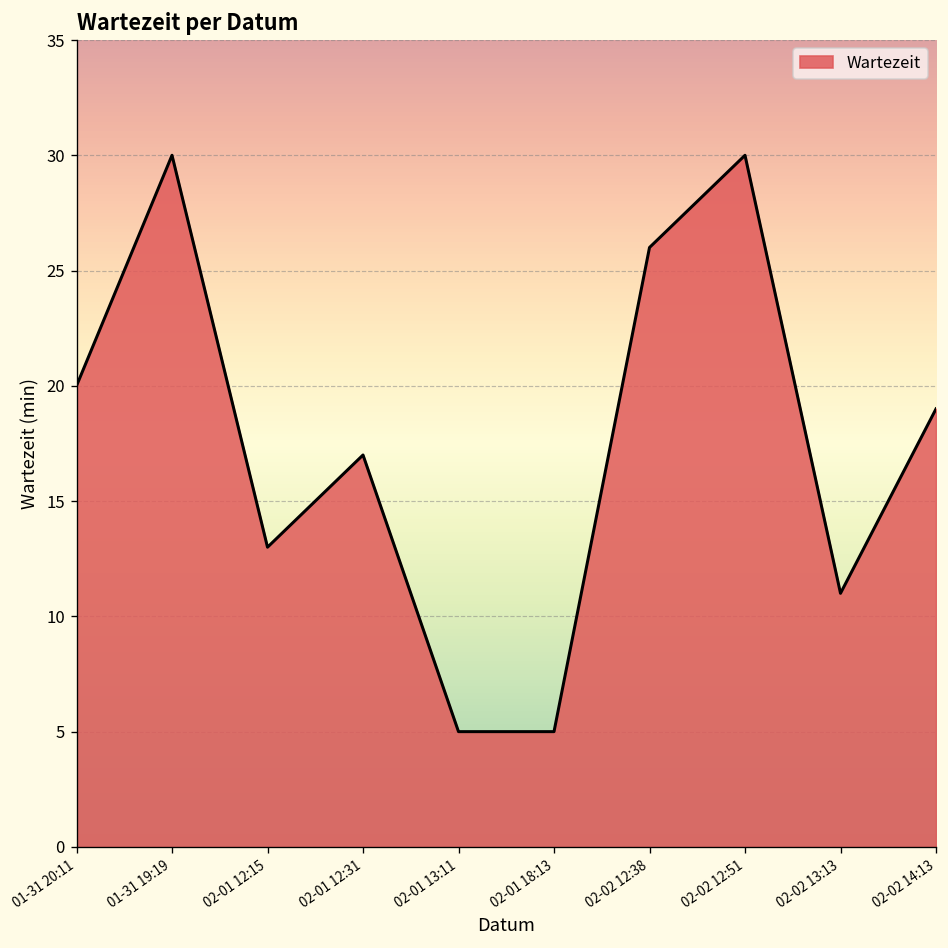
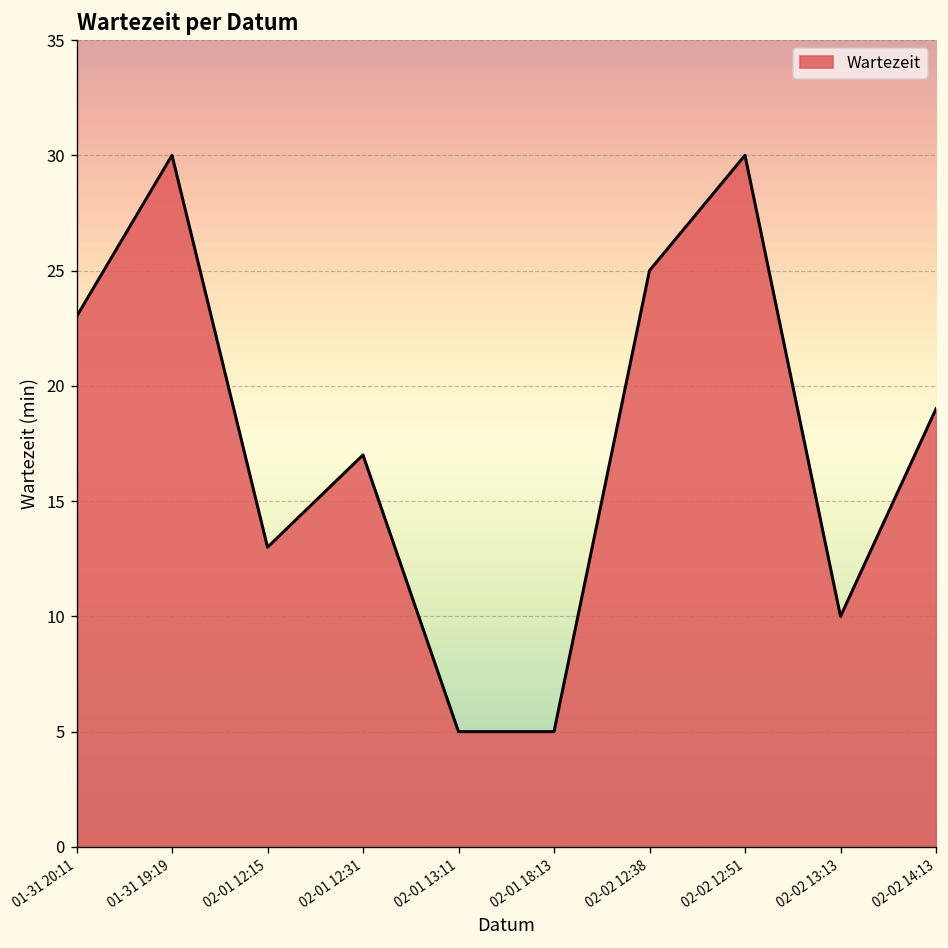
01-31 20:11: 20 -> 23
02-02 12:38: 26 -> 25
02-02 13:13: 11 -> 10
